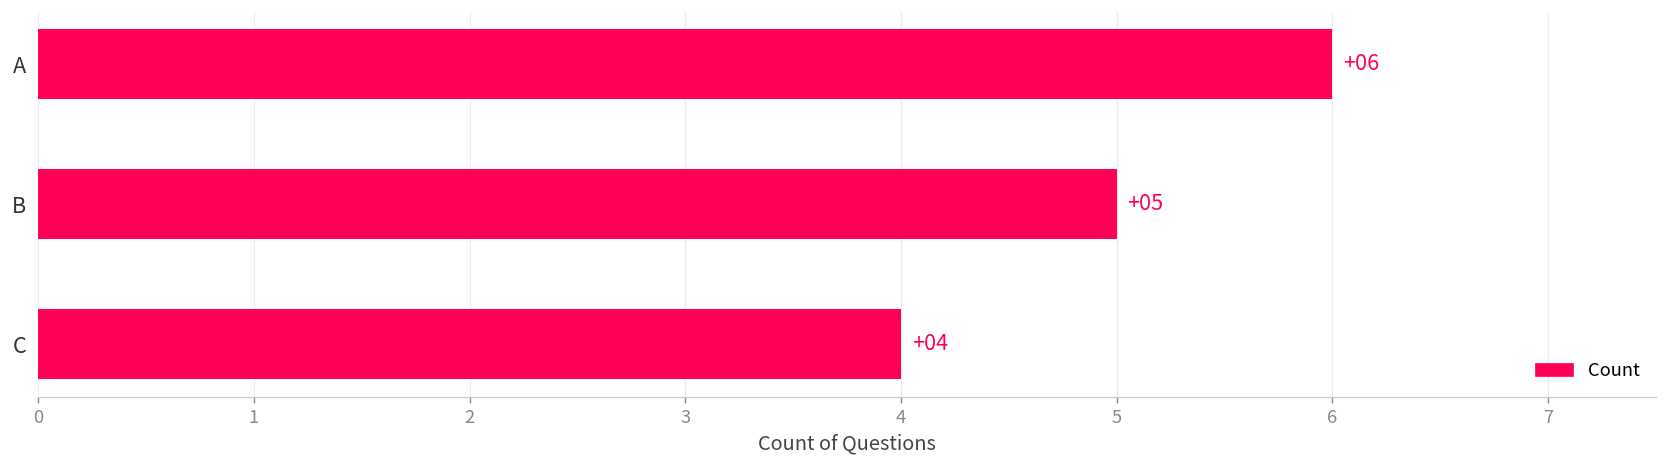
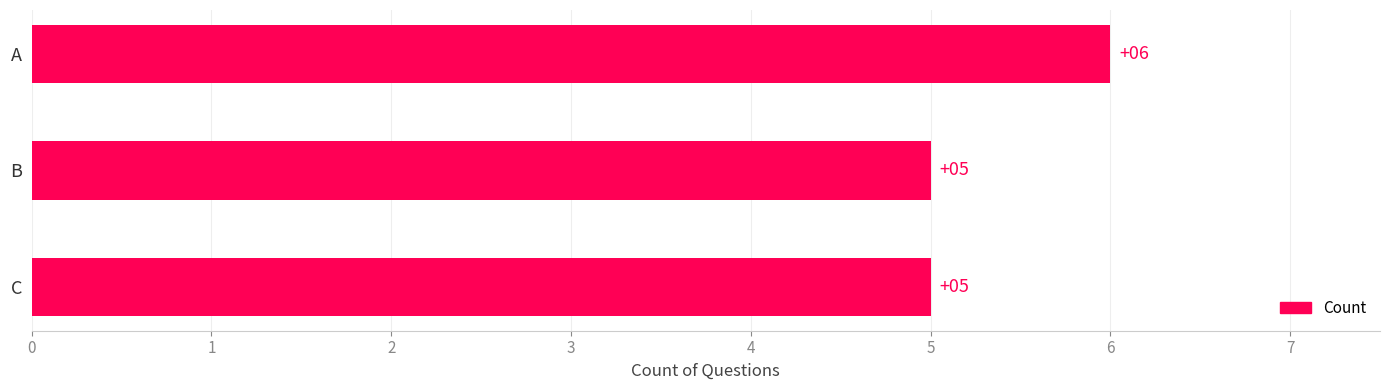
C: +04 -> +05
